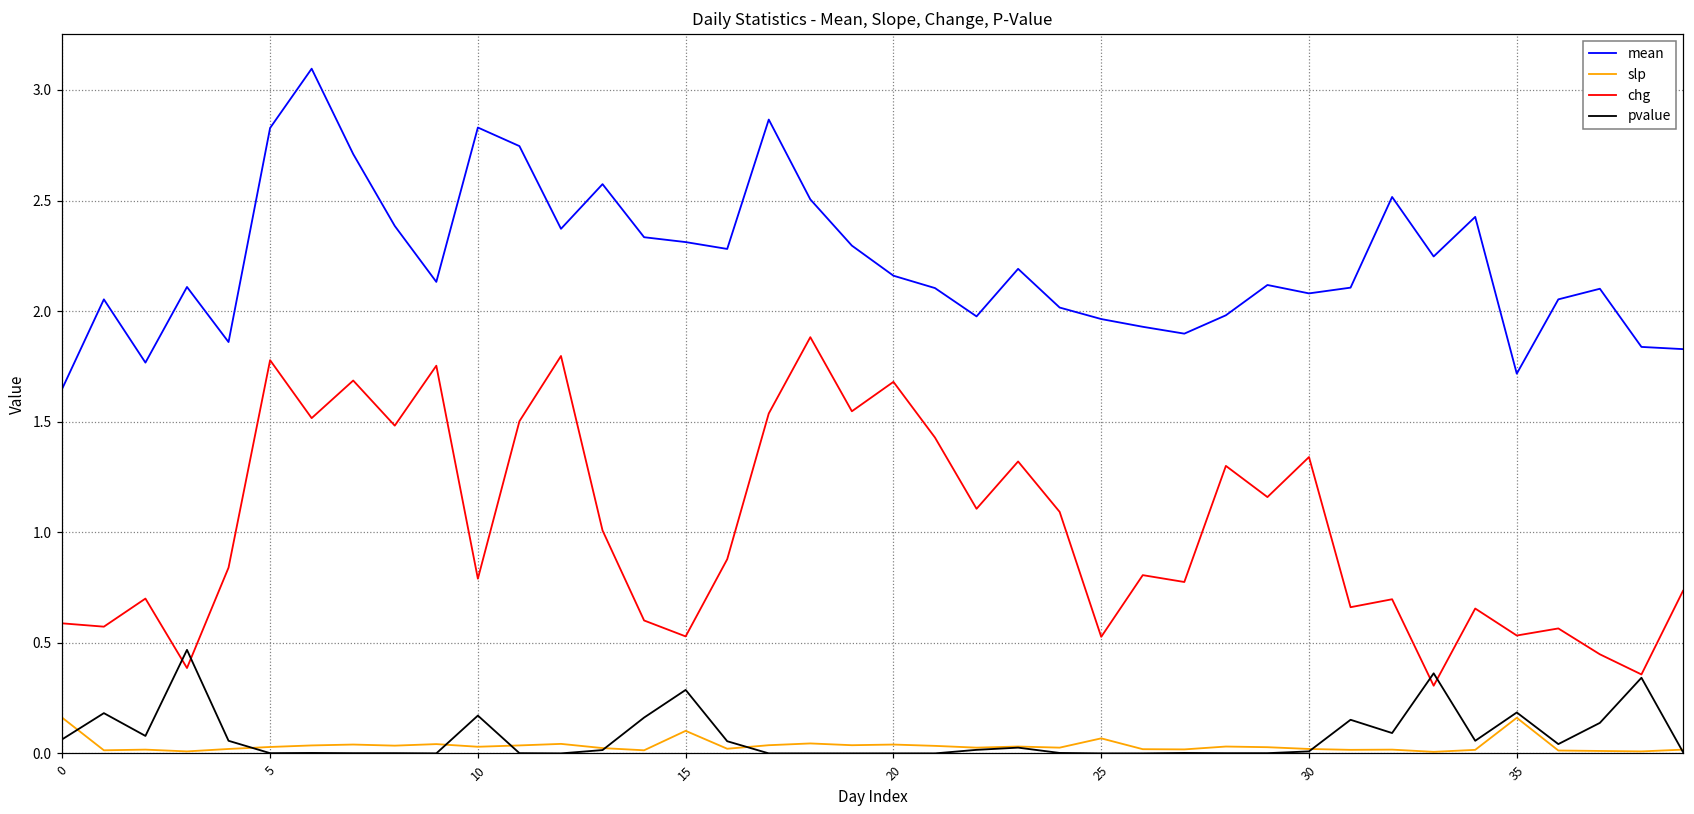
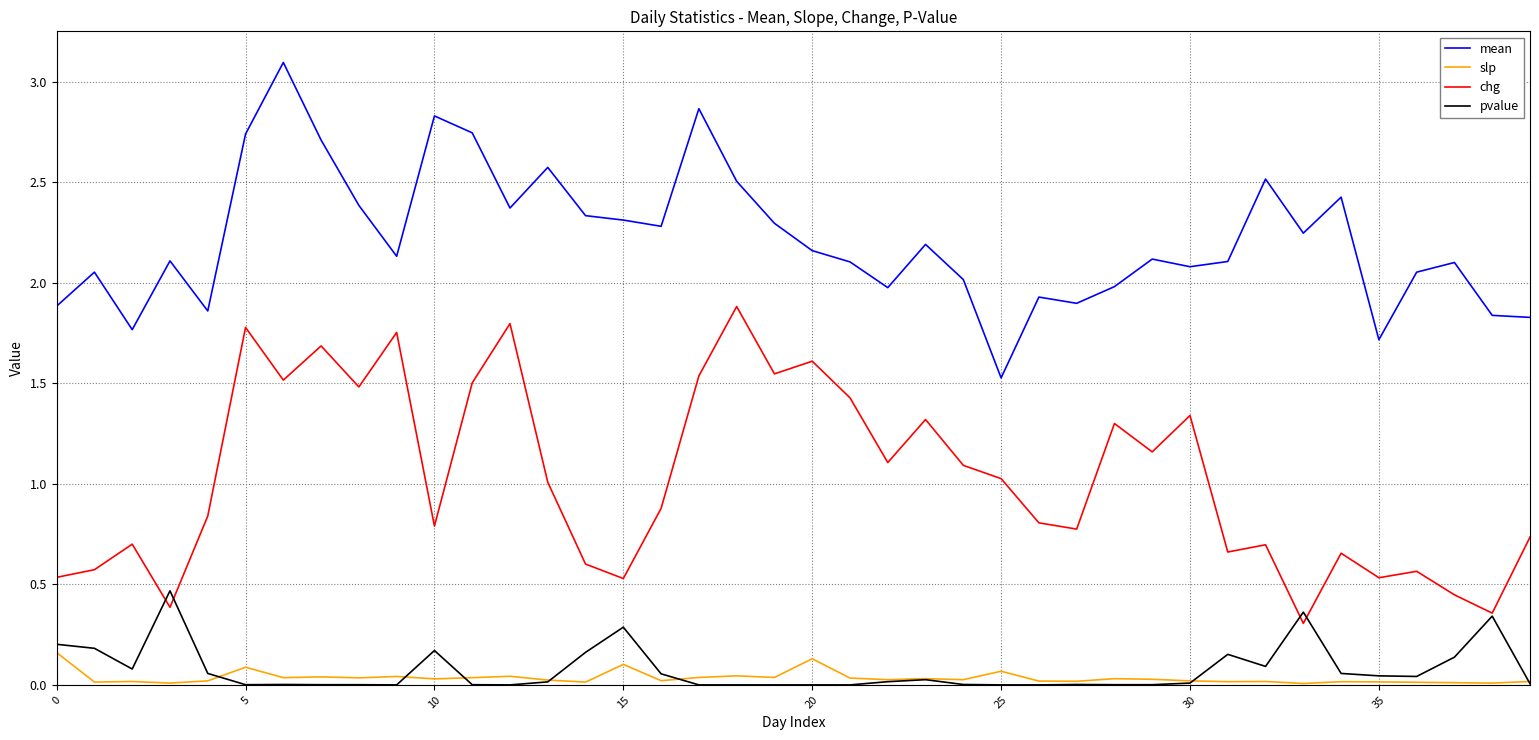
mean, 0: 1.65 -> 1.88
chg, 0: 0.59 -> 0.54
pvalue, 0: 0.06 -> 0.20
mean, 5: 2.83 -> 2.74
slp, 5: 0.03 -> 0.09
slp, 20: 0.04 -> 0.13
chg, 20: 1.68 -> 1.61
mean, 25: 1.96 -> 1.53
chg, 25: 0.53 -> 1.03
slp, 35: 0.16 -> 0.02
pvalue, 35: 0.19 -> 0.05
